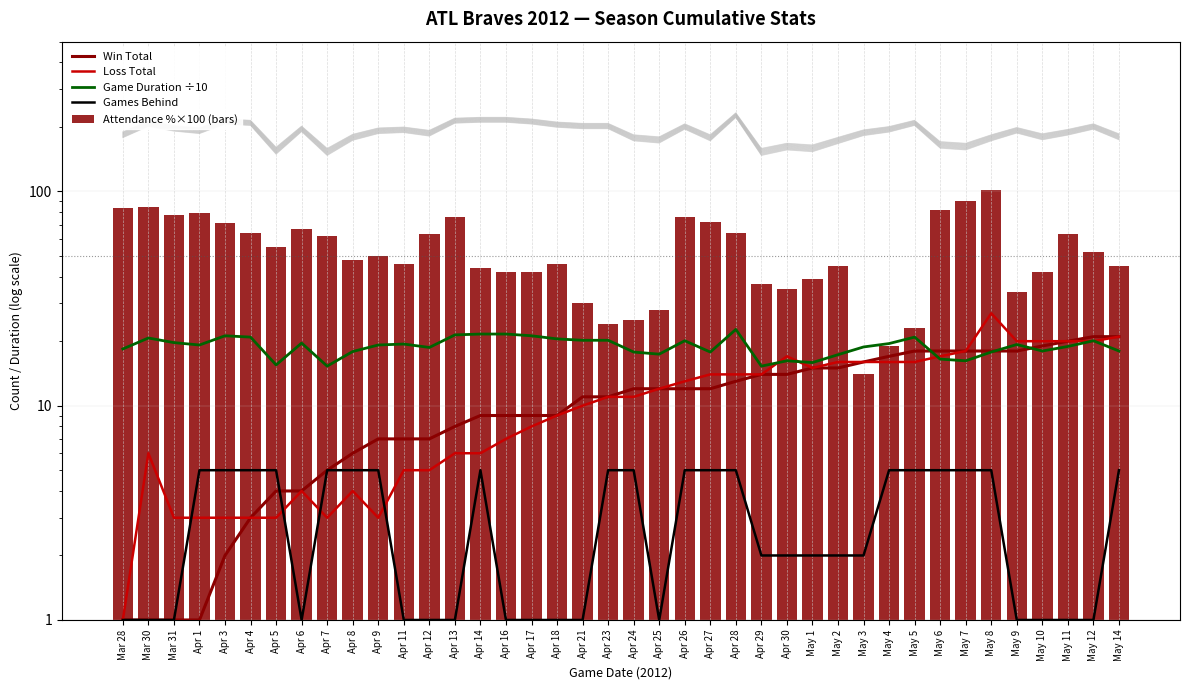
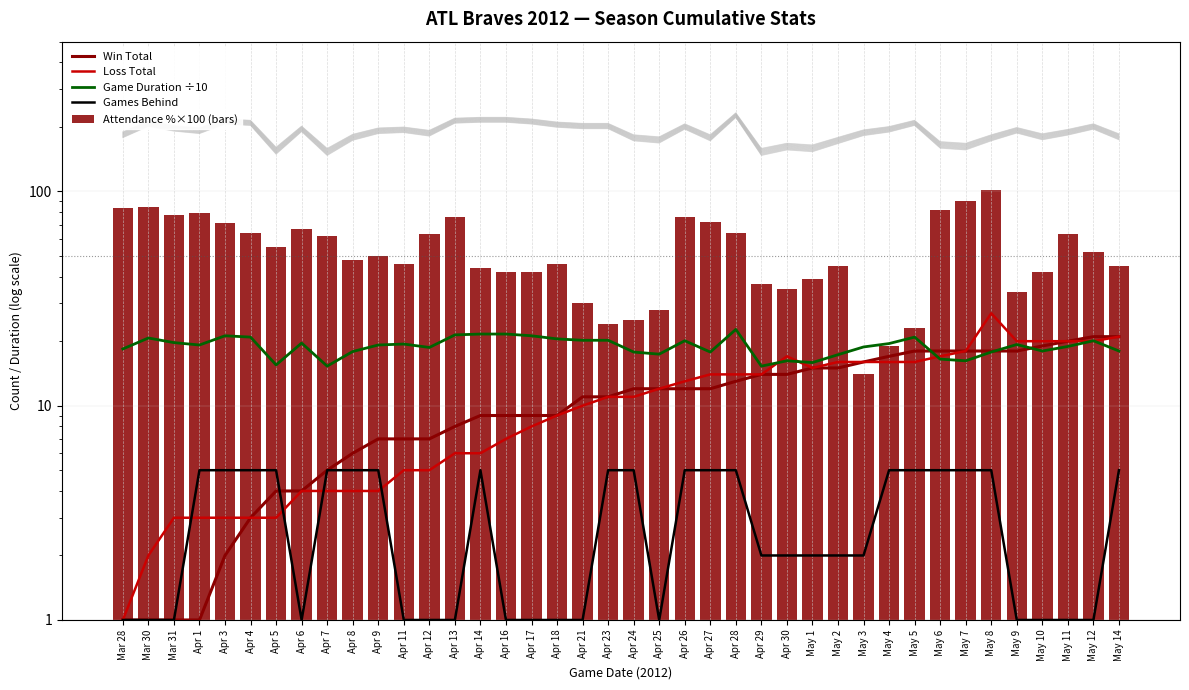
Loss Total, Mar 30: 6 -> 2
Loss Total, Apr 7: 3 -> 4
Loss Total, Apr 9: 3 -> 4
